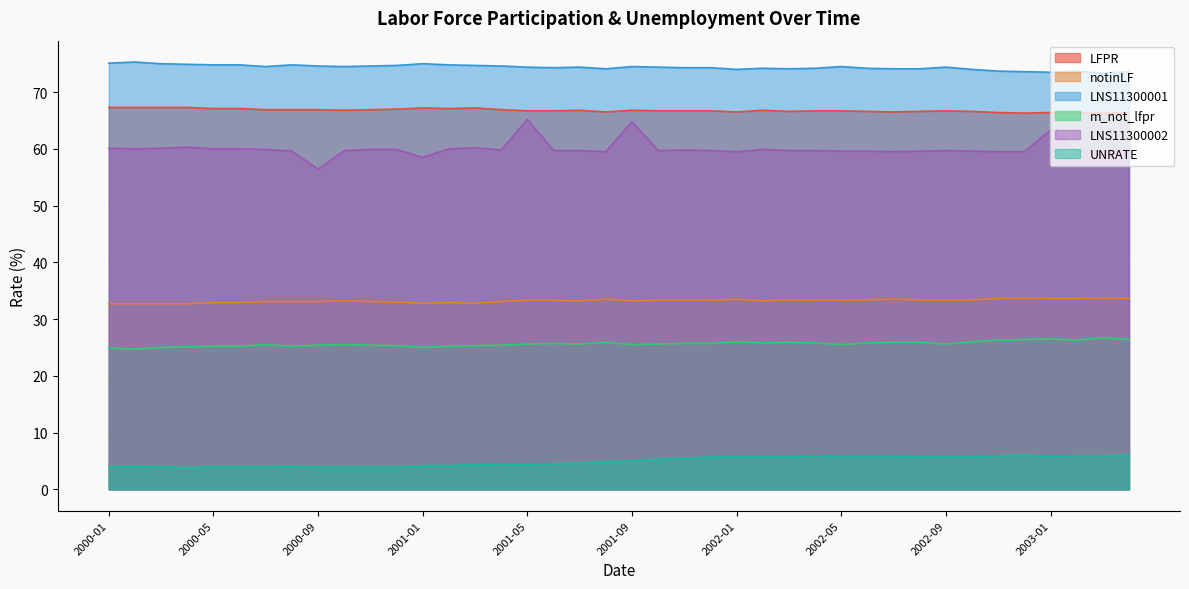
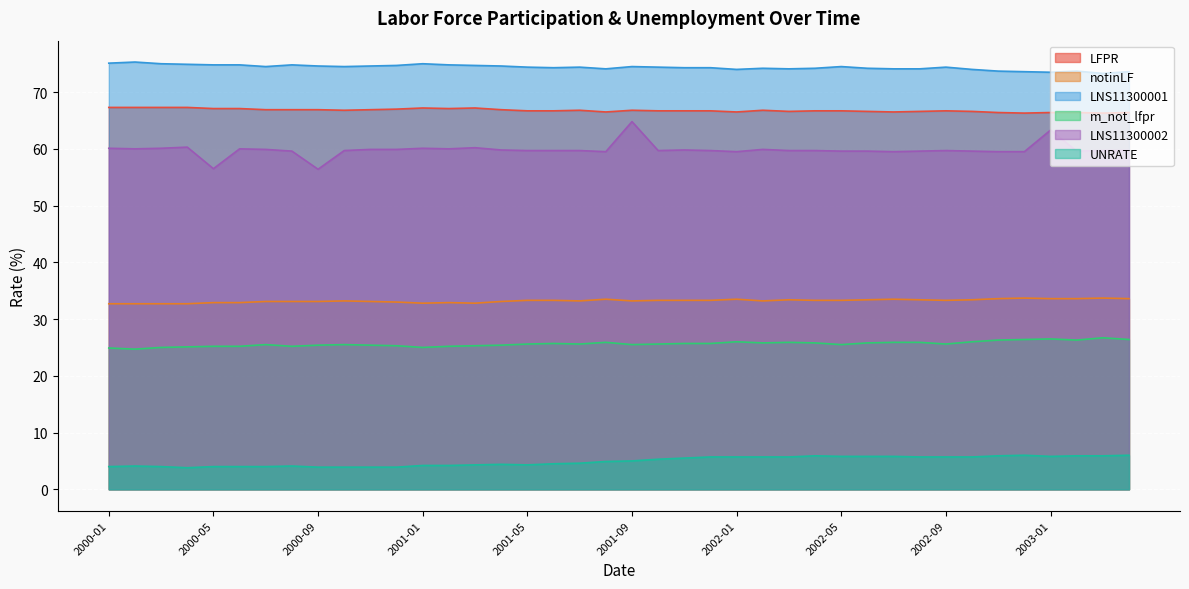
LNS11300002, 2000-05: 60 -> 57
LNS11300002, 2001-01: 59 -> 60
LNS11300002, 2001-05: 65 -> 60
